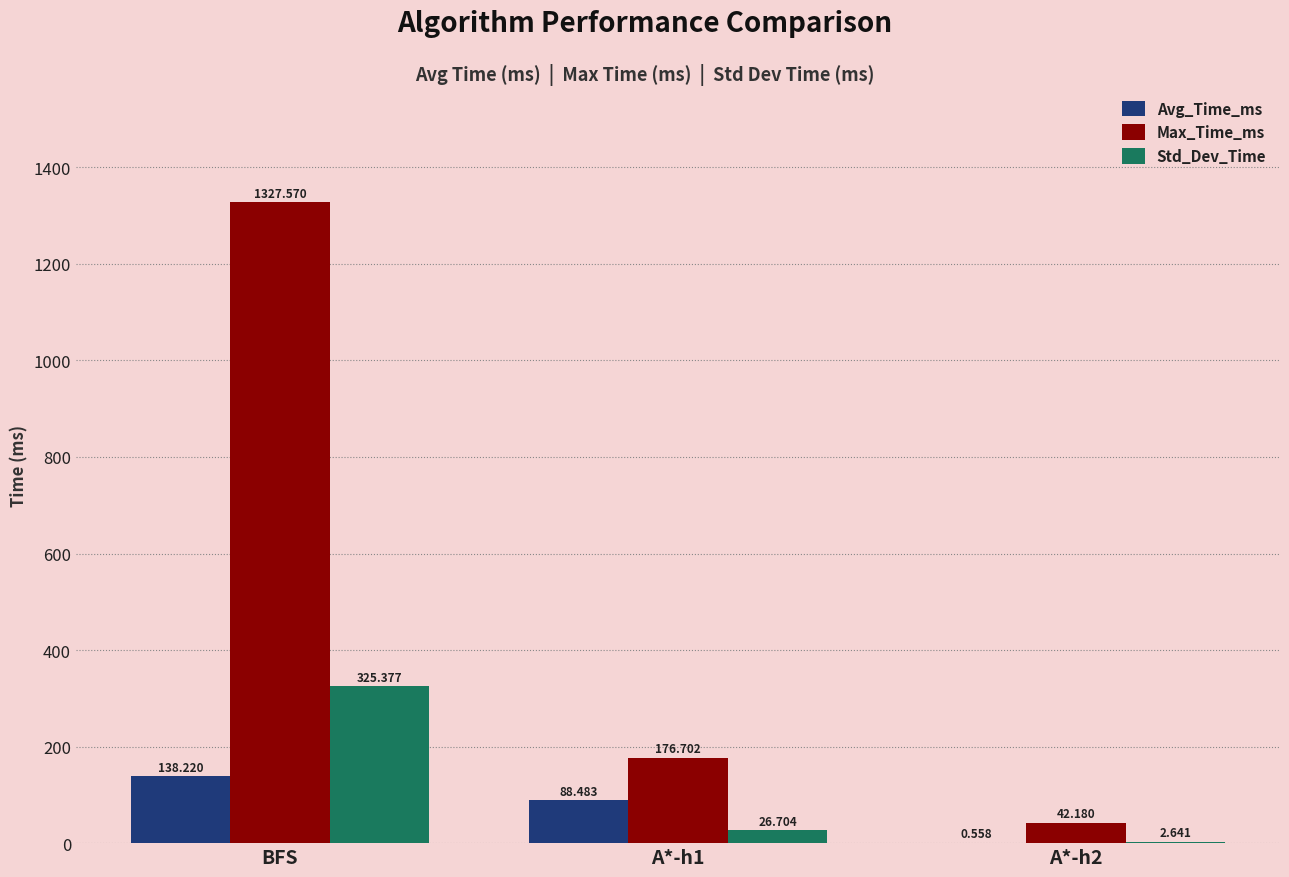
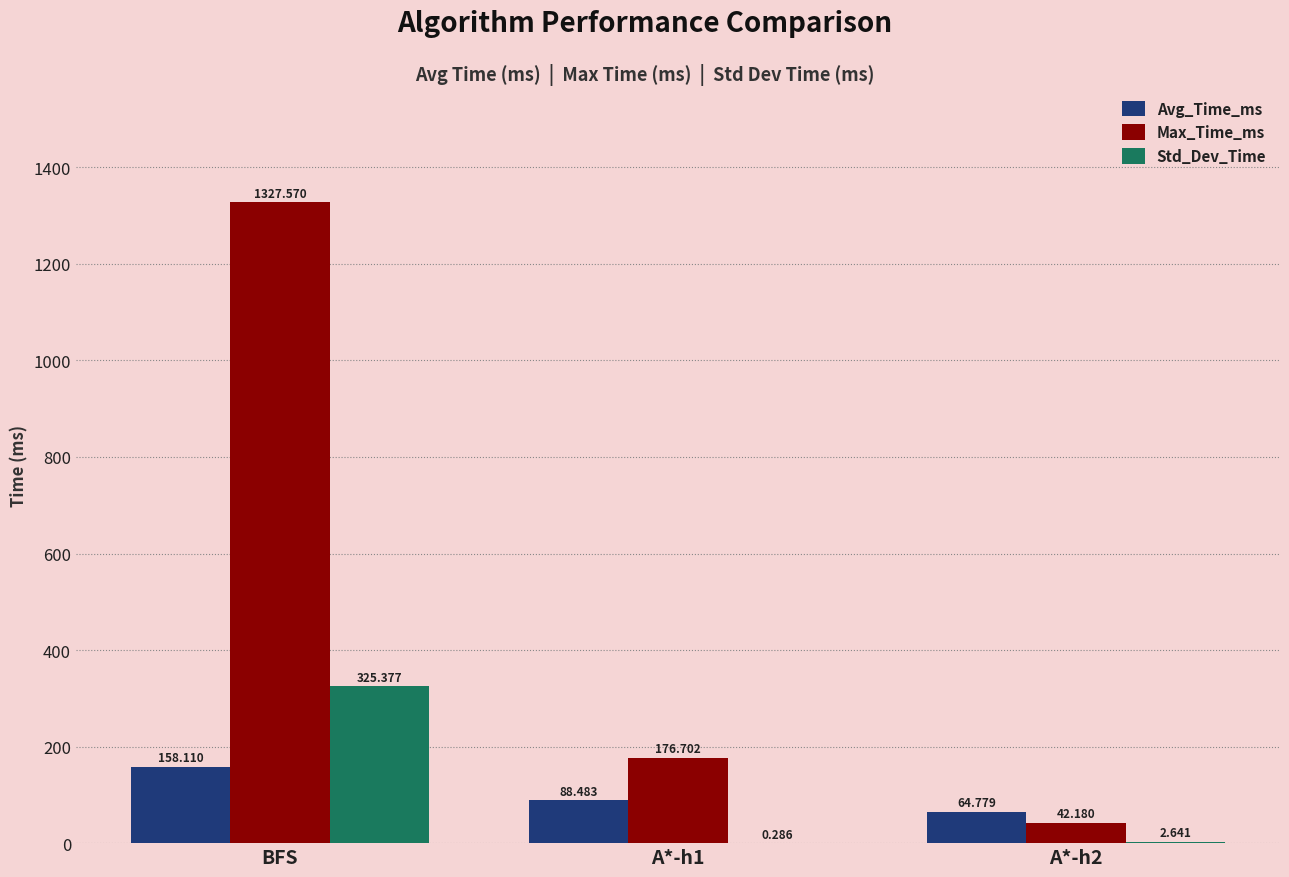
Avg_Time_ms, BFS: 138.220 -> 158.110
Std_Dev_Time, A*-h1: 26.704 -> 0.286
Avg_Time_ms, A*-h2: 0.558 -> 64.779
